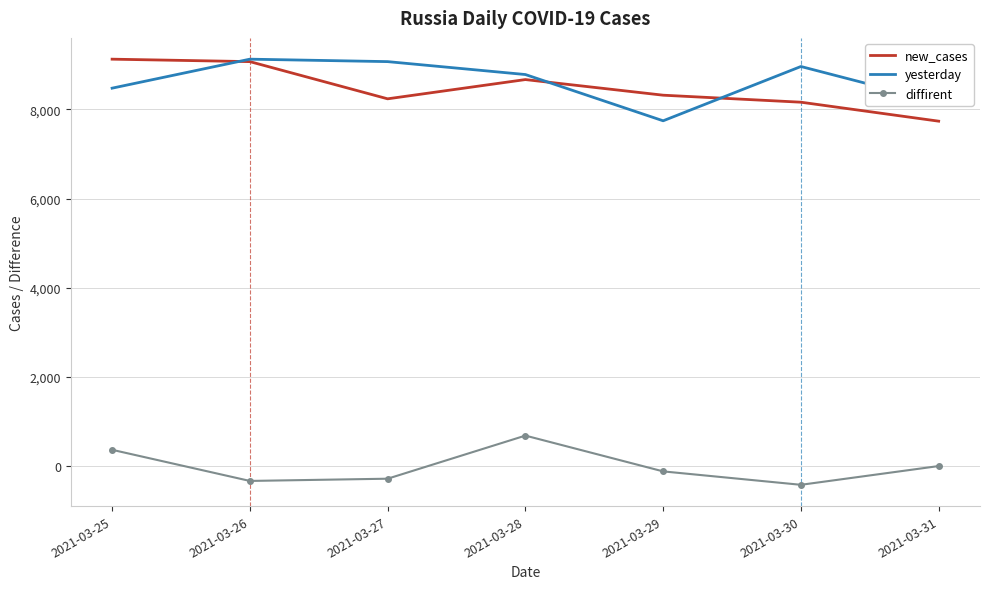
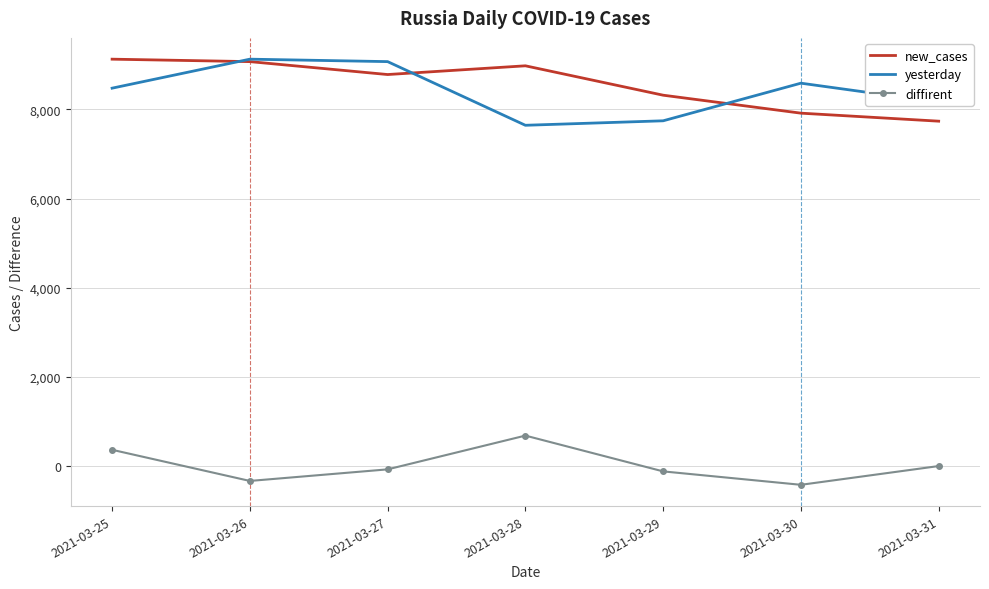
new_cases, 2021-03-27: 8,200 -> 8,800
diffirent, 2021-03-27: -300 -> -100
new_cases, 2021-03-28: 8,700 -> 9,000
yesterday, 2021-03-28: 8,800 -> 7,600
new_cases, 2021-03-30: 8,200 -> 7,900
yesterday, 2021-03-30: 9,000 -> 8,600
